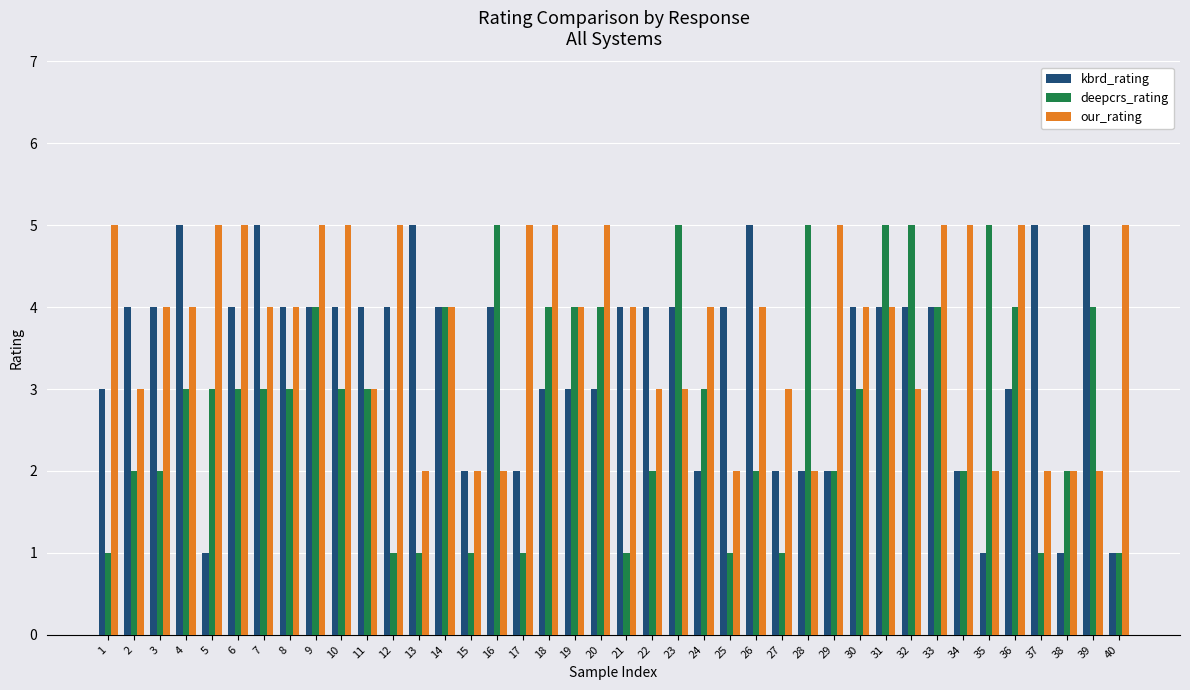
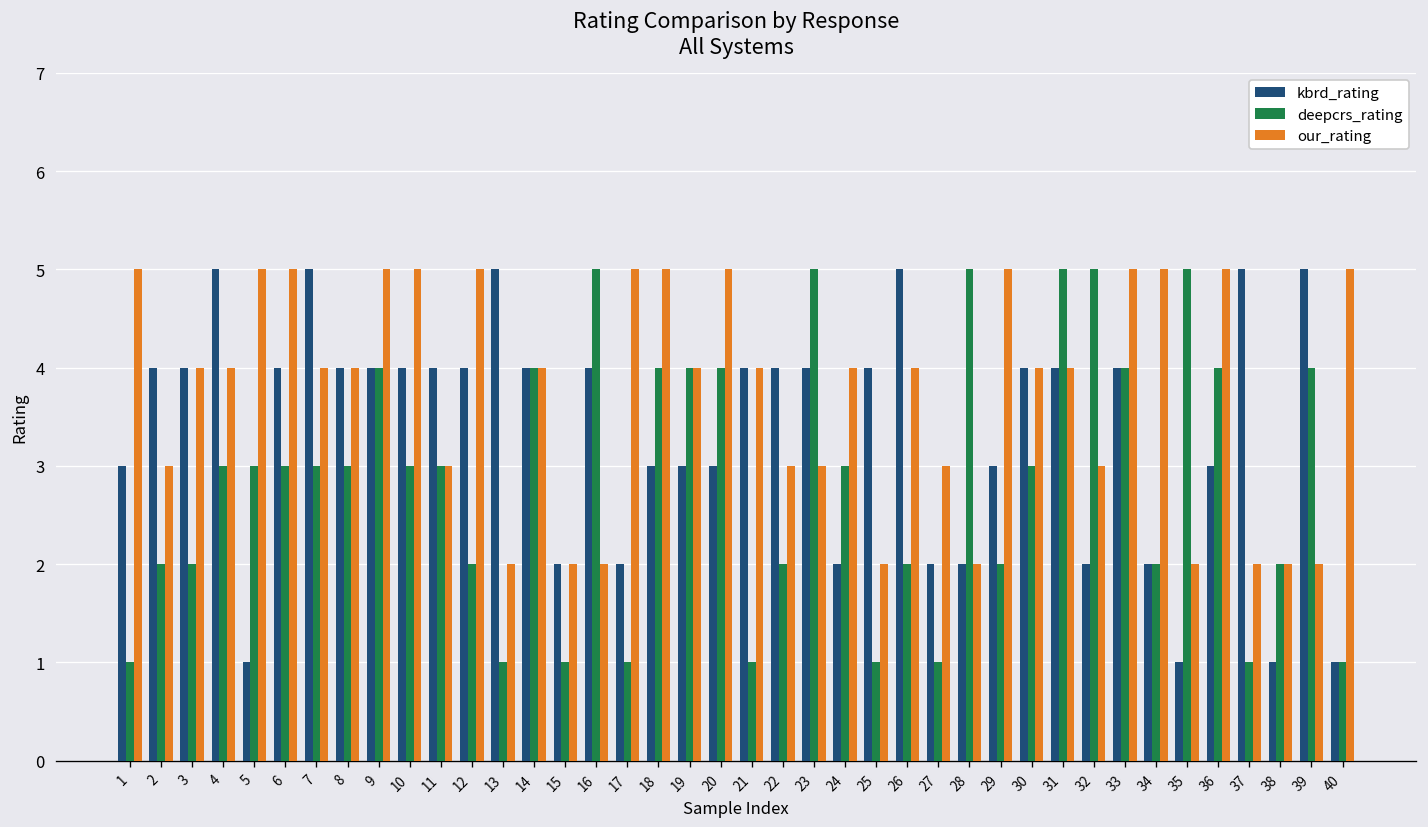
deepcrs_rating, 12: 1 -> 2
kbrd_rating, 29: 2 -> 3
kbrd_rating, 32: 4 -> 2
